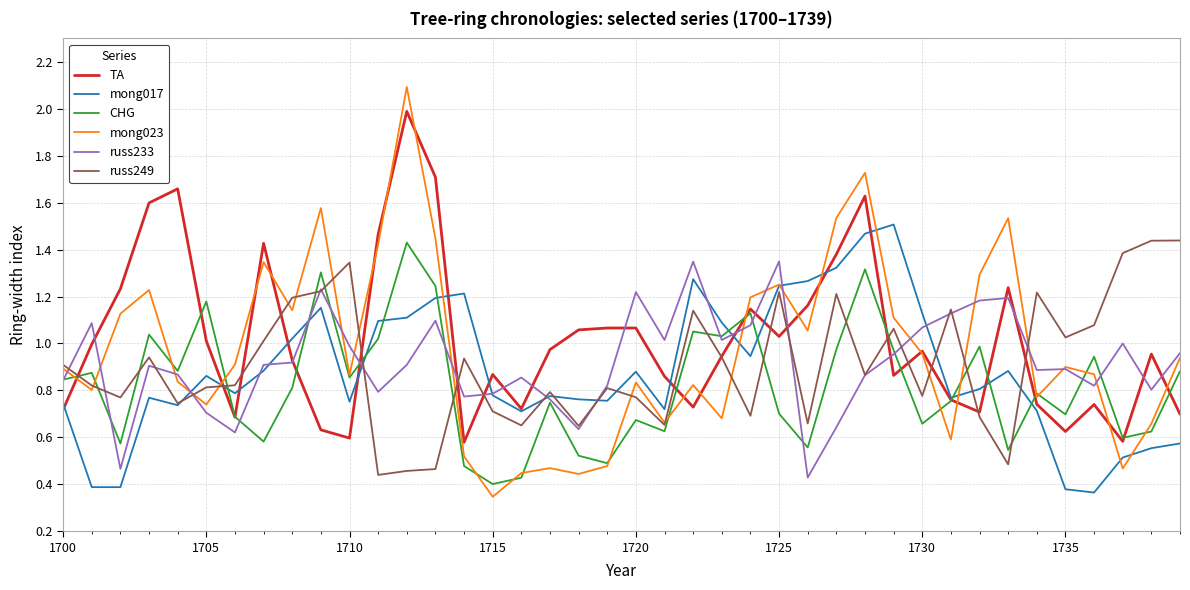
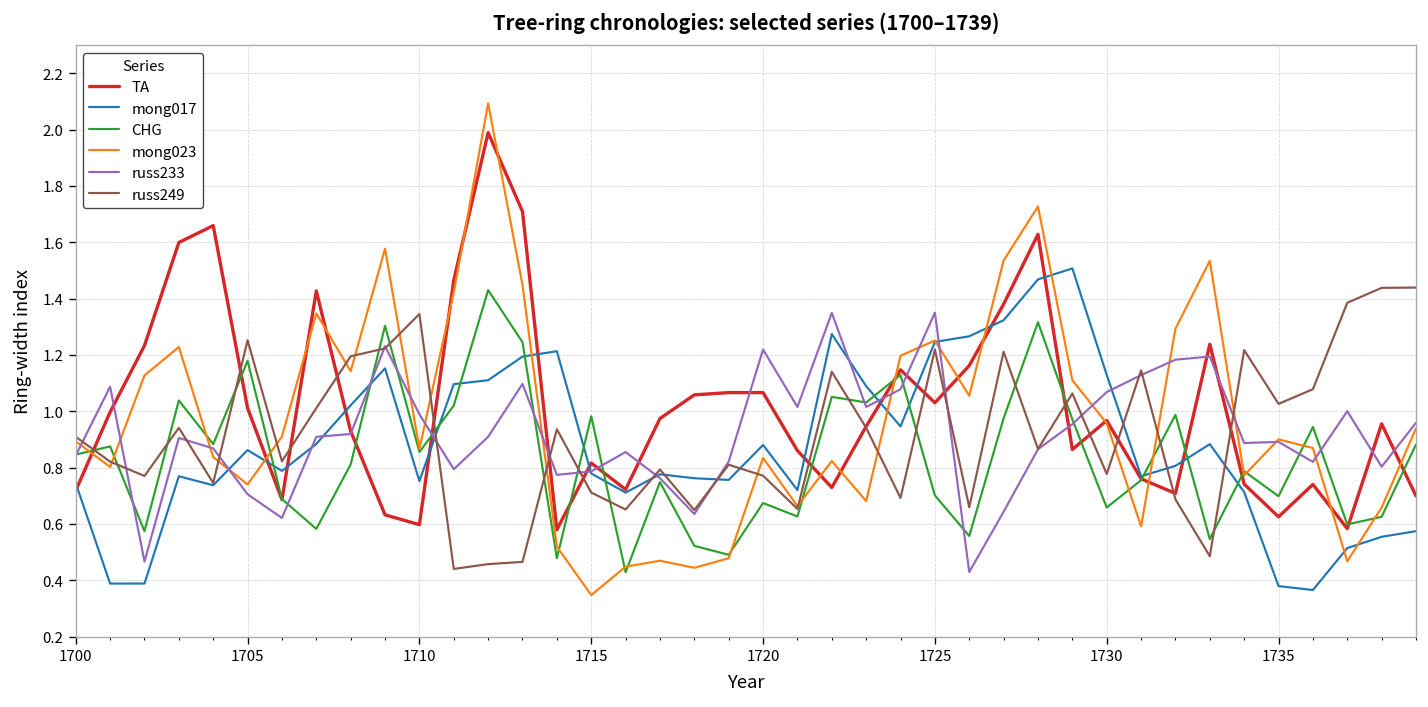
russ249, 1705: 0.81 -> 1.25
TA, 1715: 0.87 -> 0.82
CHG, 1715: 0.40 -> 0.98
